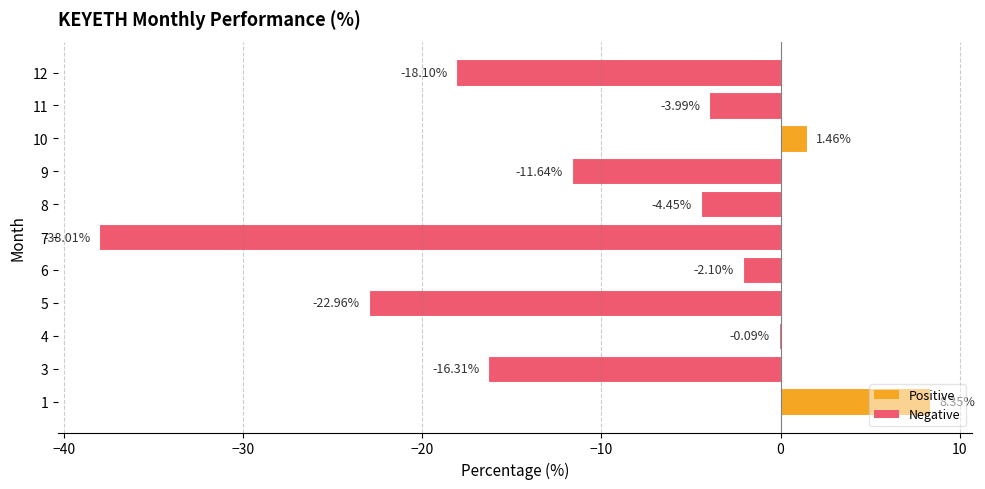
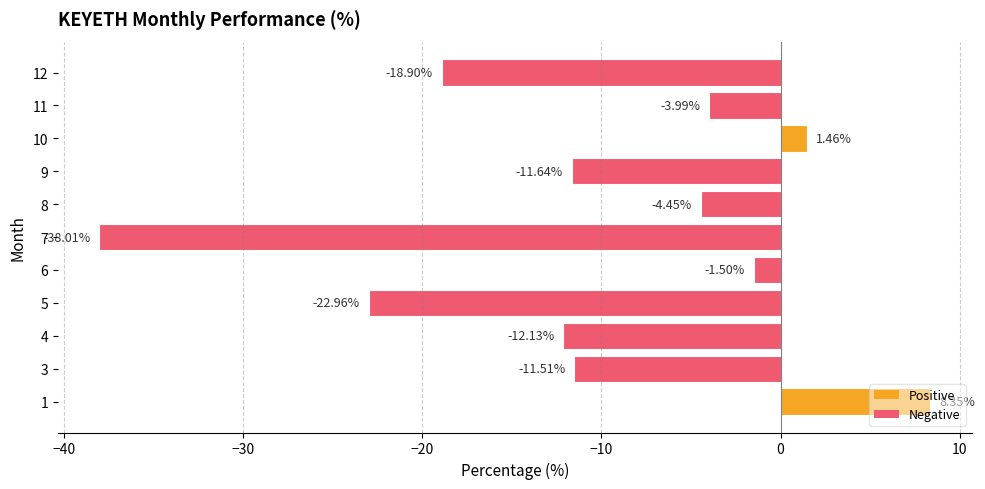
12: -18.10% -> -18.90%
6: -2.10% -> -1.50%
4: -0.09% -> -12.13%
3: -16.31% -> -11.51%
